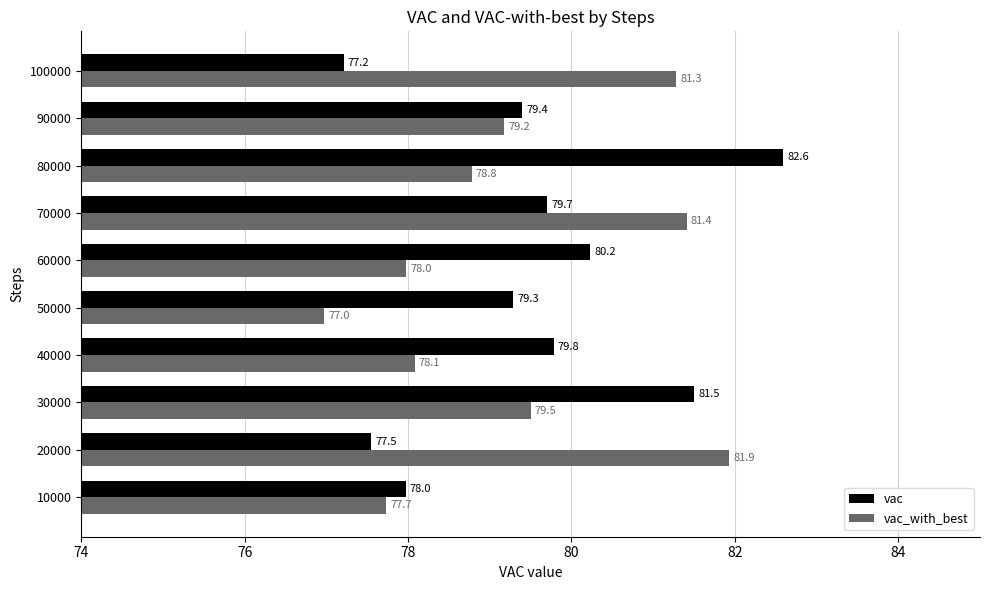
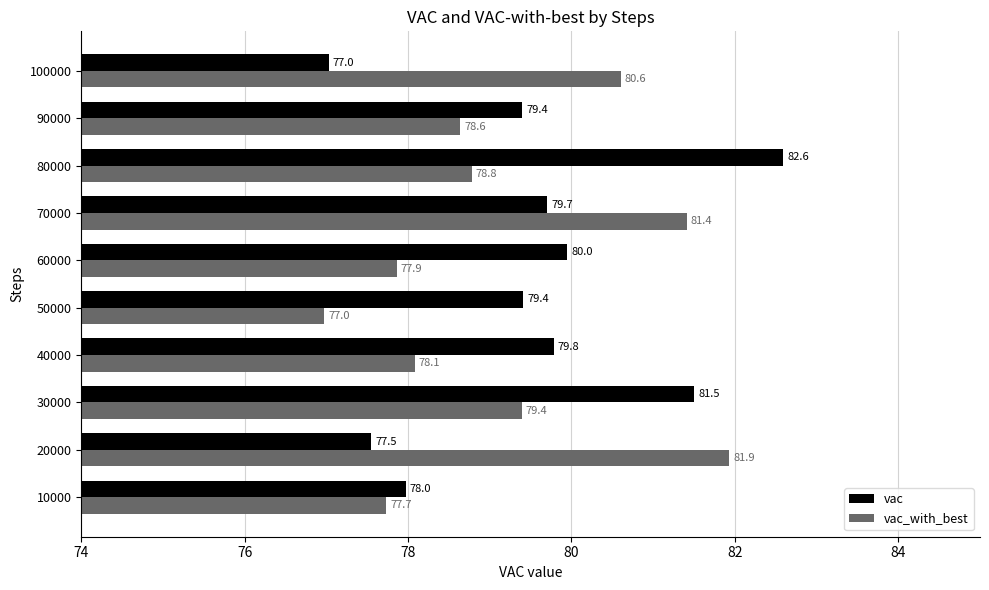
vac, 100000: 77.2 -> 77.0
vac_with_best, 100000: 81.3 -> 80.6
vac_with_best, 90000: 79.2 -> 78.6
vac, 60000: 80.2 -> 80.0
vac_with_best, 60000: 78.0 -> 77.9
vac, 50000: 79.3 -> 79.4
vac_with_best, 30000: 79.5 -> 79.4
